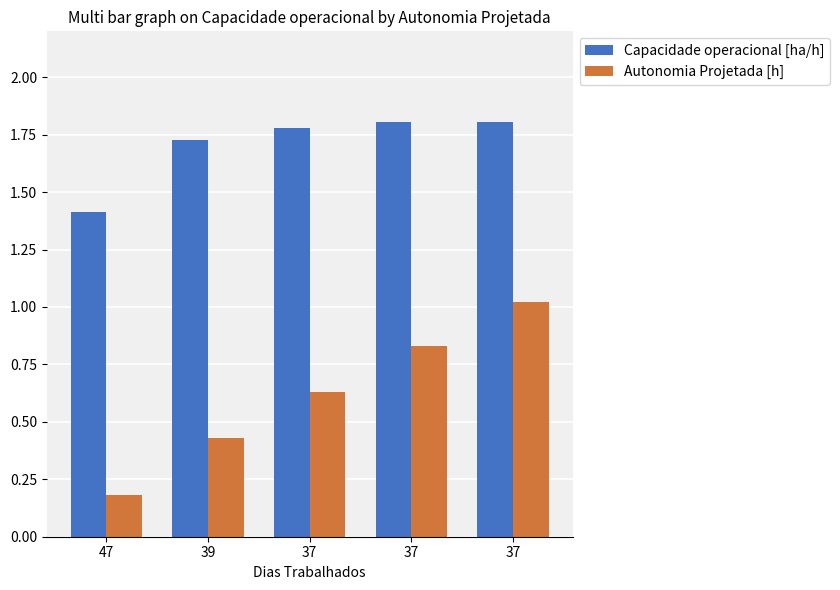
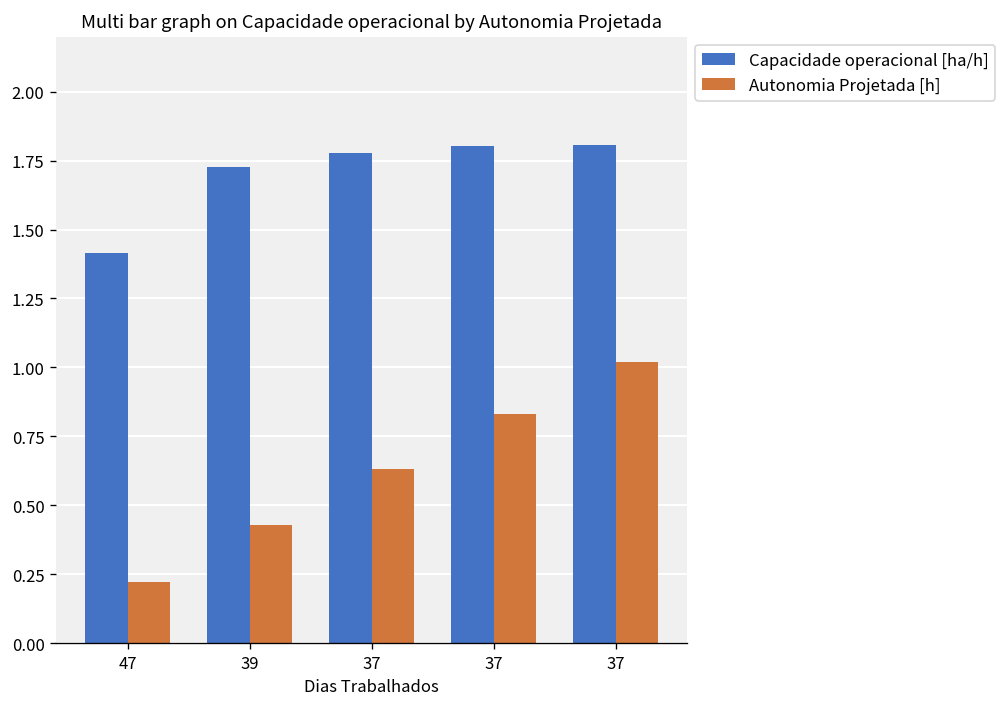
Autonomia Projetada [h], 47: 0.18 -> 0.22
